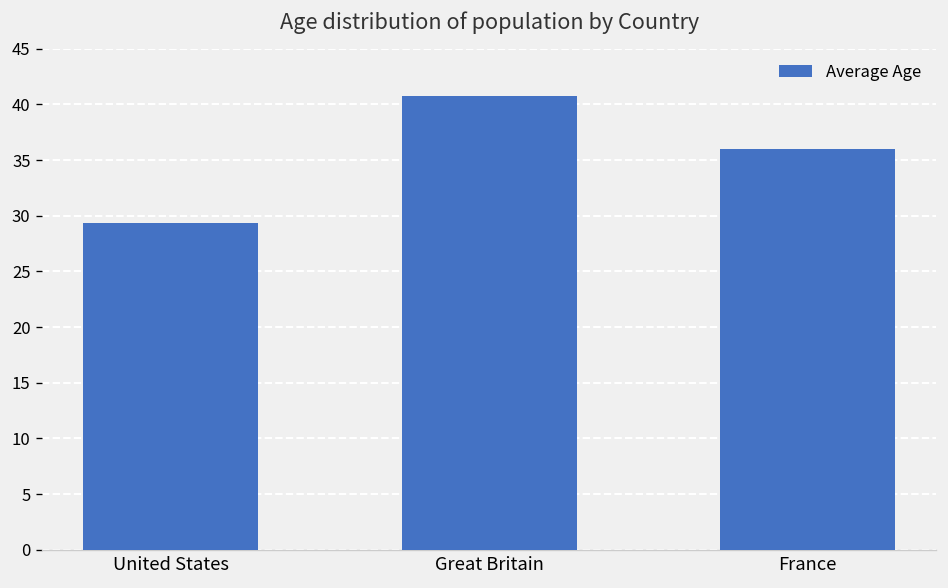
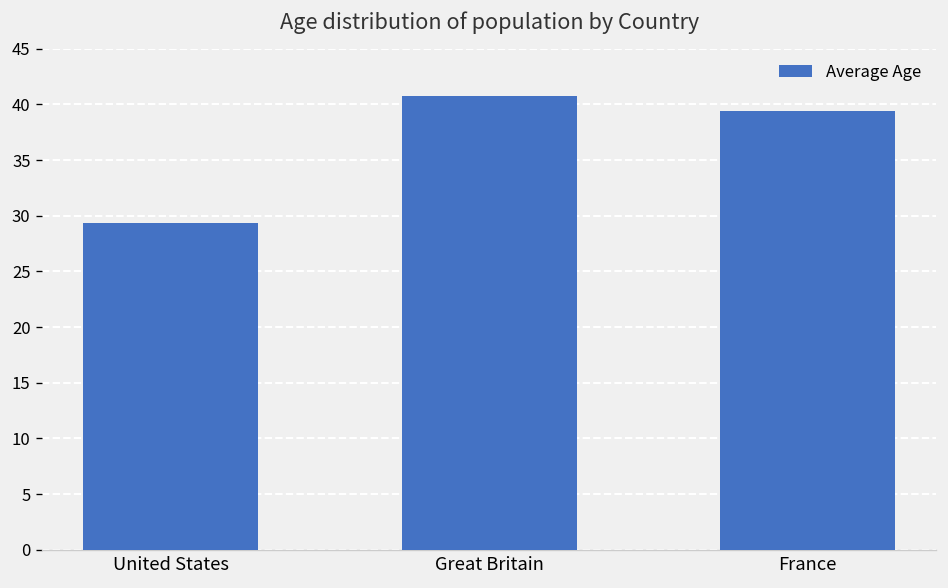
France: 36 -> 39
